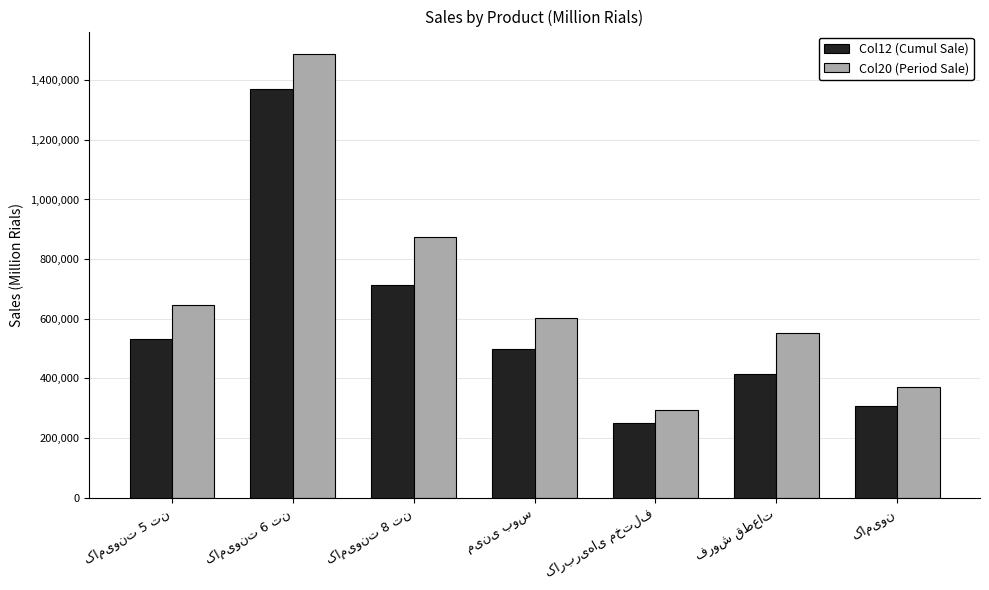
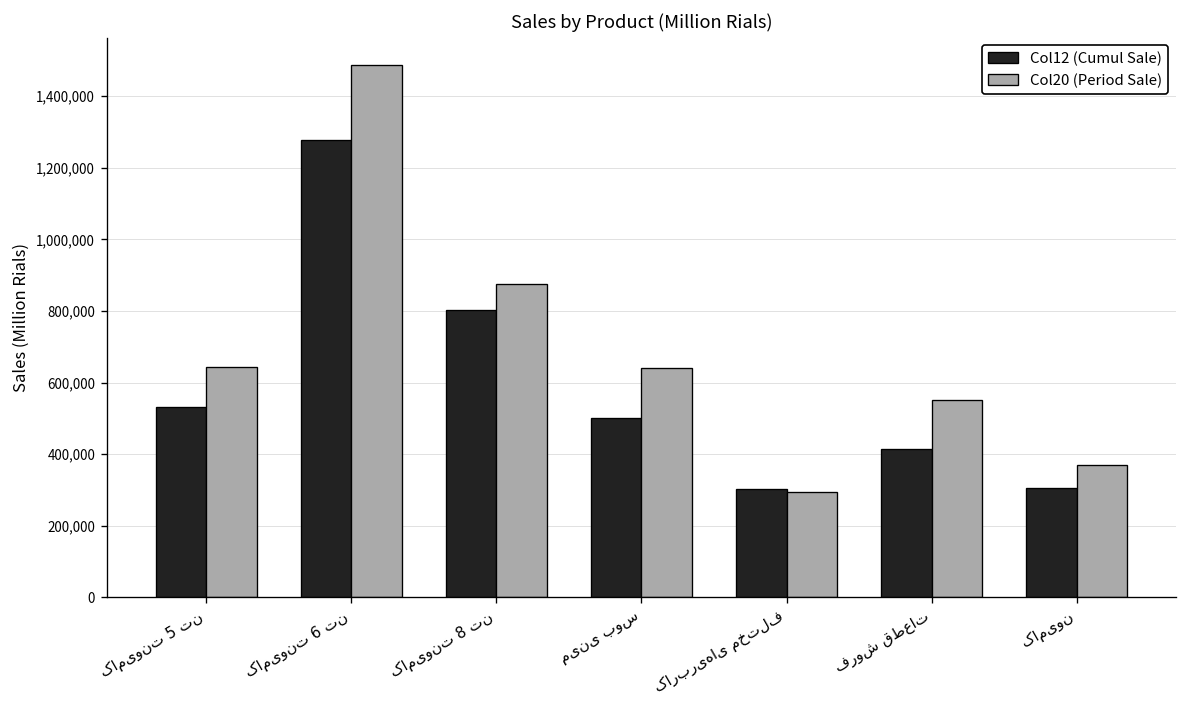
Col12 (Cumul Sale), کامیونت 6 تن: 1,370,000 -> 1,280,000
Col12 (Cumul Sale), کامیونت 8 تن: 710,000 -> 800,000
Col20 (Period Sale), مینی بوس: 600,000 -> 640,000
Col12 (Cumul Sale), کاربریهای مختلف: 250,000 -> 300,000
